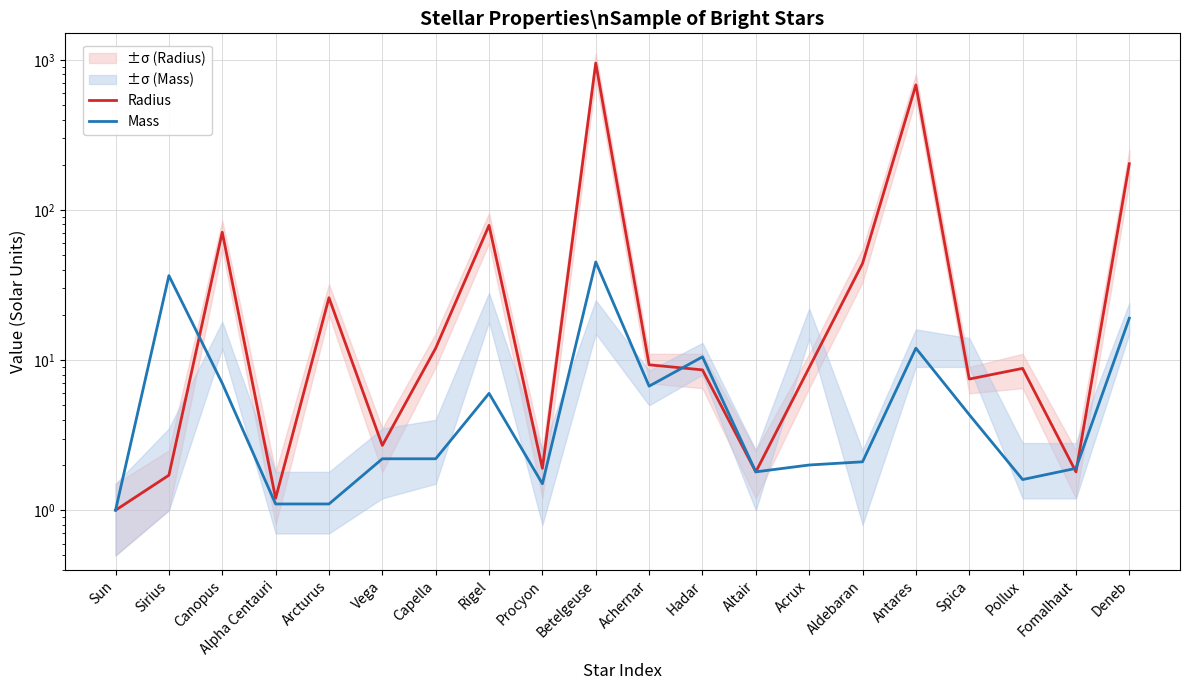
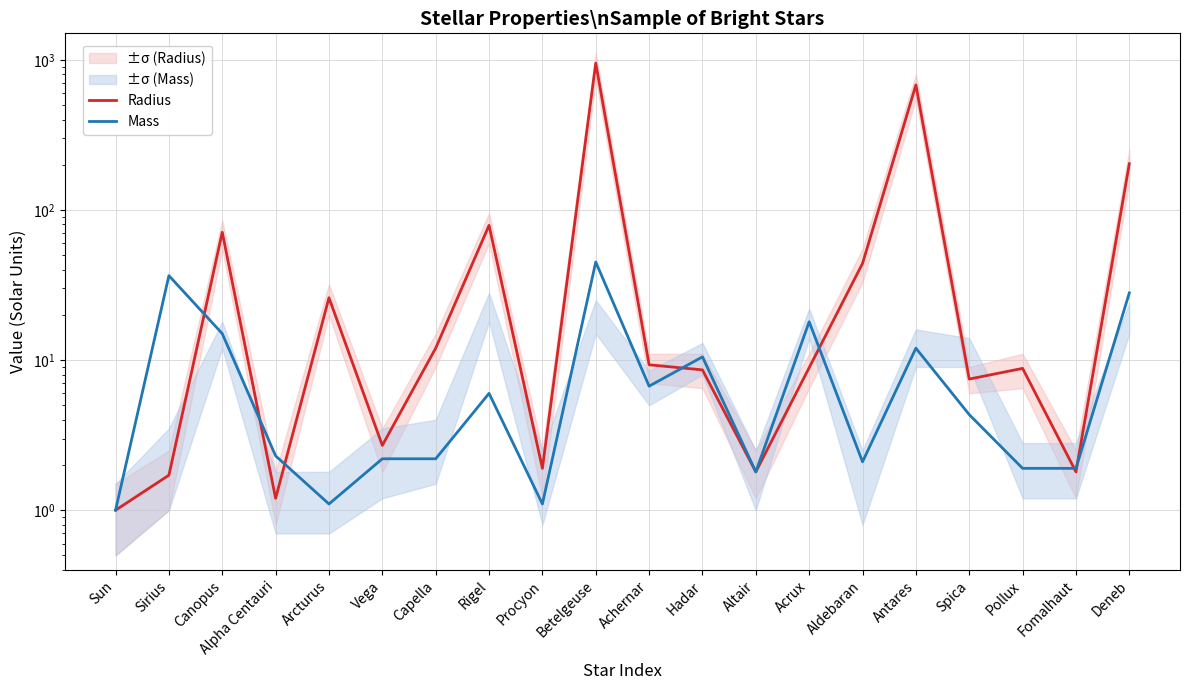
Mass, Canopus: 7 -> 15
Mass, Alpha Centauri: 1.1 -> 2.3
Mass, Procyon: 1.5 -> 1.1
Mass, Acrux: 2 -> 18
Mass, Pollux: 1.6 -> 1.9
Mass, Deneb: 19 -> 28
